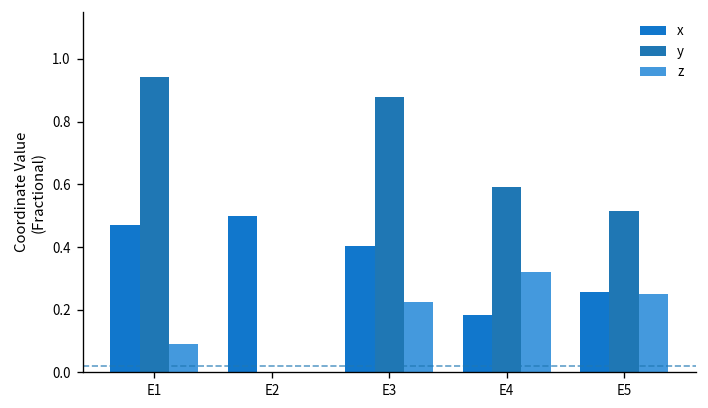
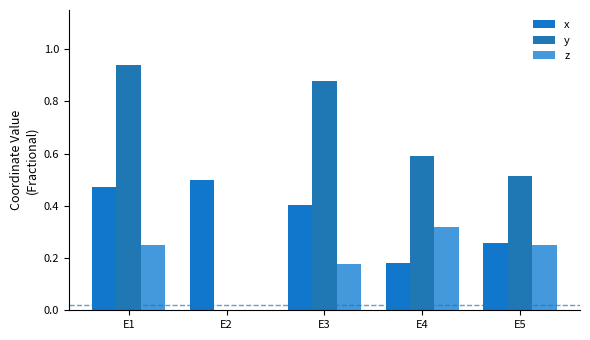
z, E1: 0.09 -> 0.25
z, E3: 0.22 -> 0.18
